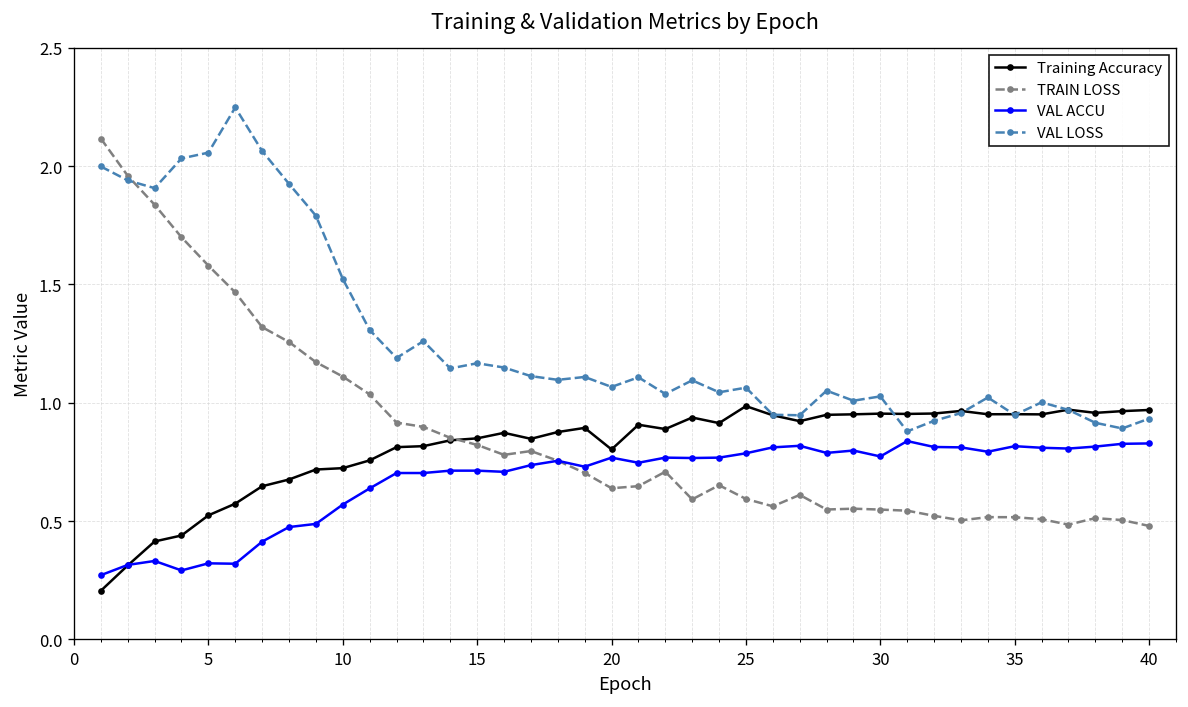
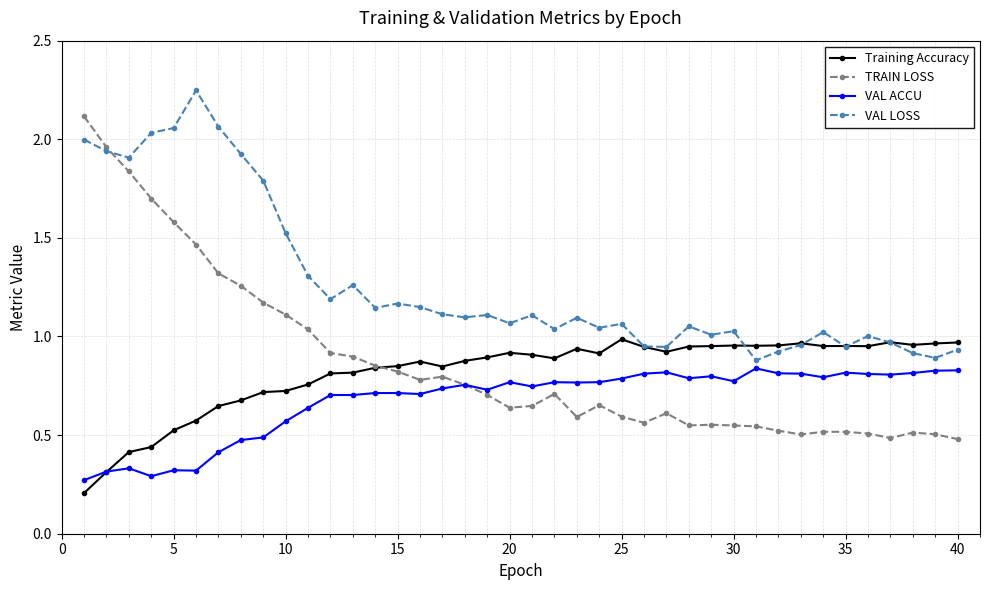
Training Accuracy, 20: 0.80 -> 0.92
